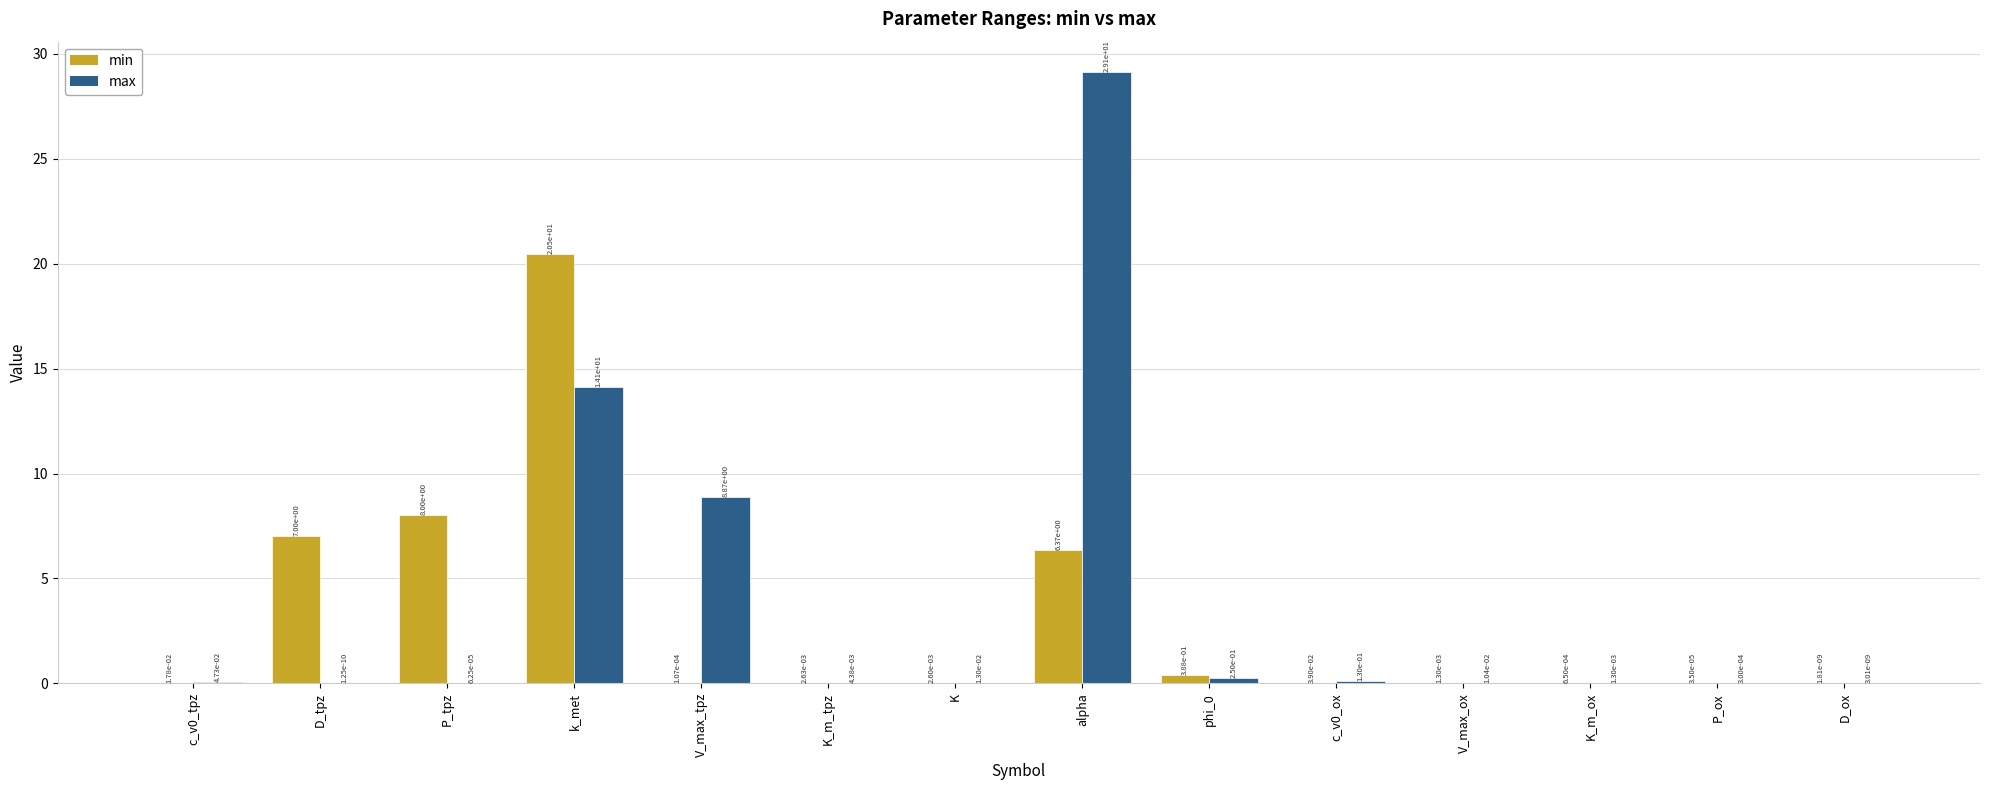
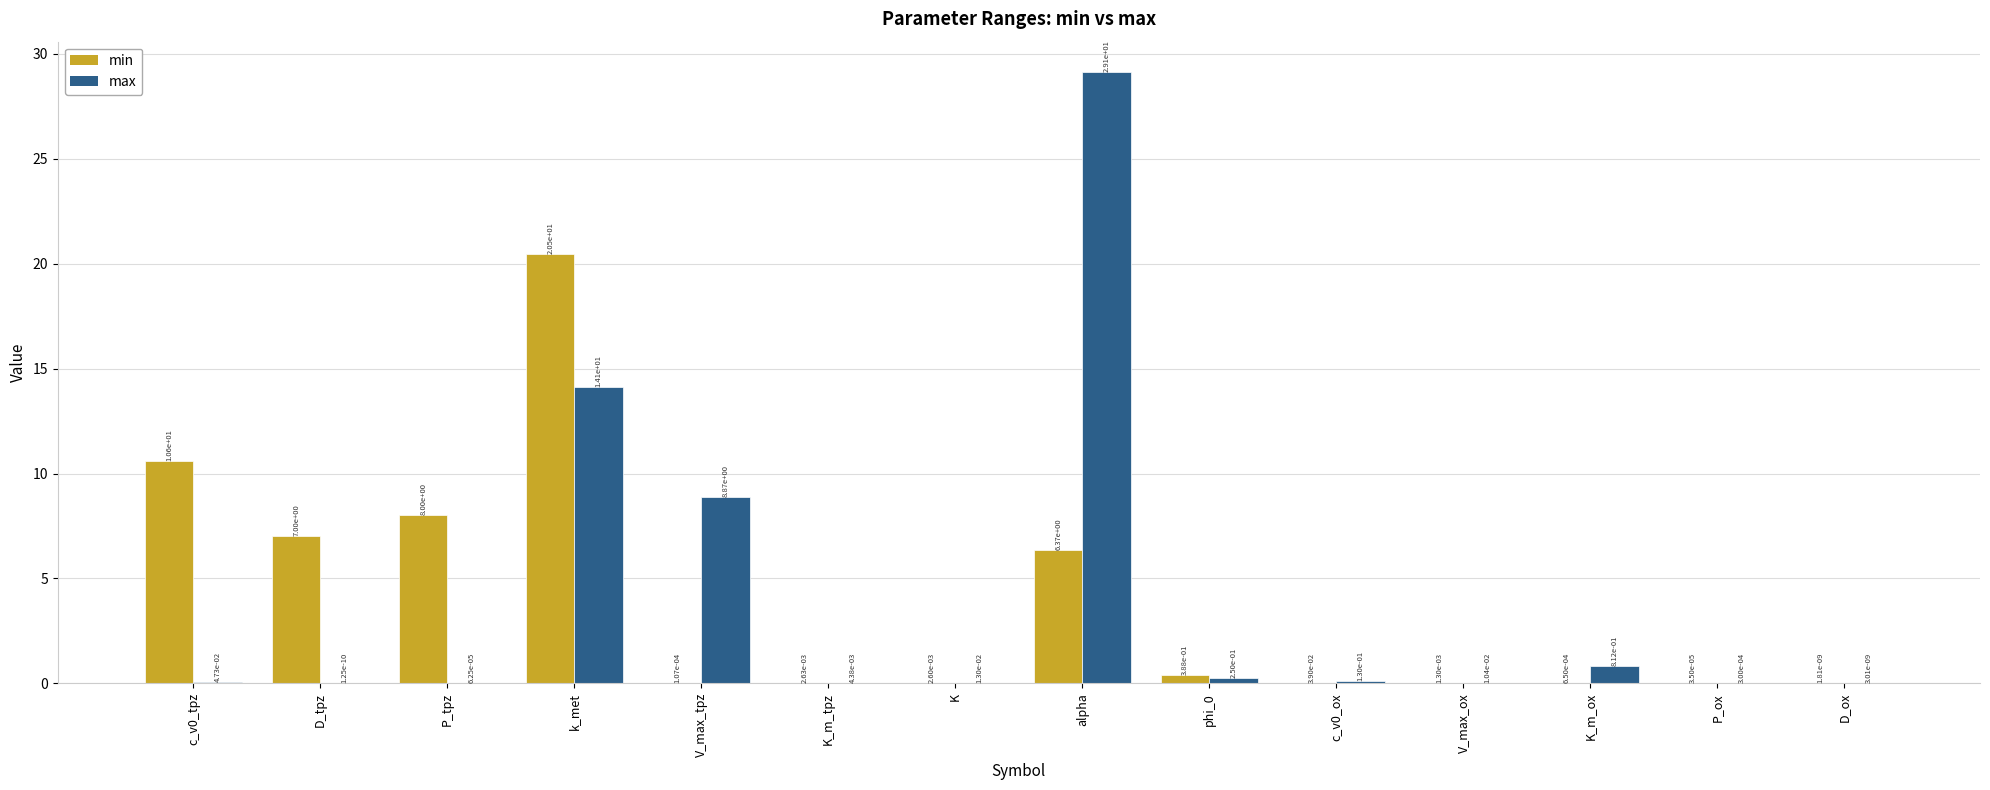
min, c_v0_tpz: 1.78e-02 -> 1.06e+01
max, K_m_ox: 1.30e-03 -> 8.12e-01
